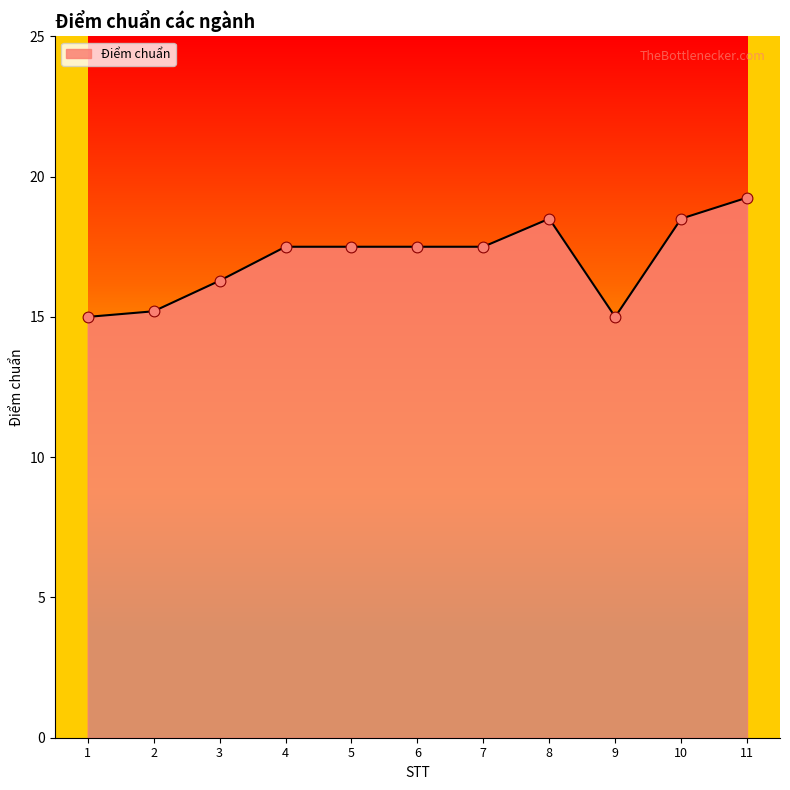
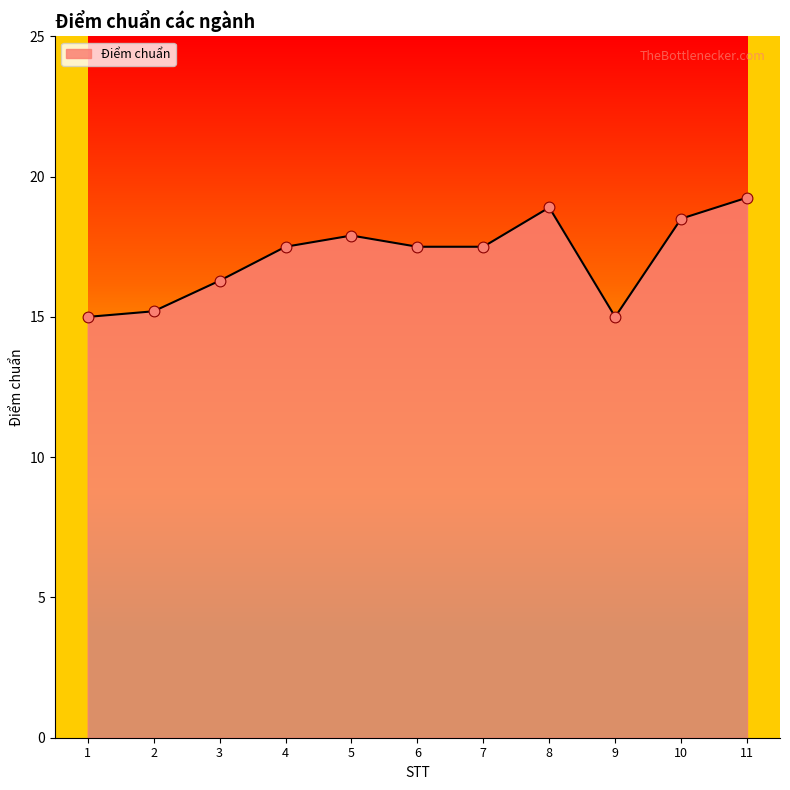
5: 17.5 -> 17.9
8: 18.5 -> 18.9
